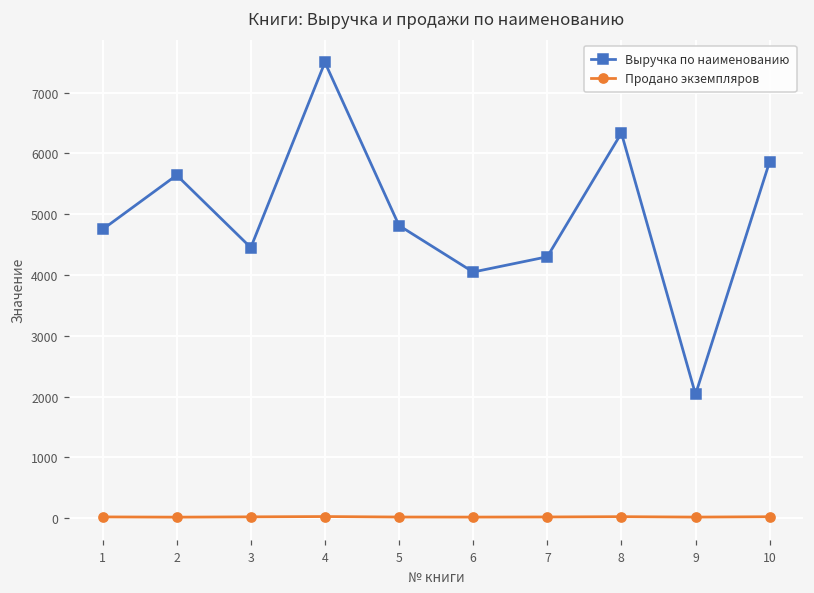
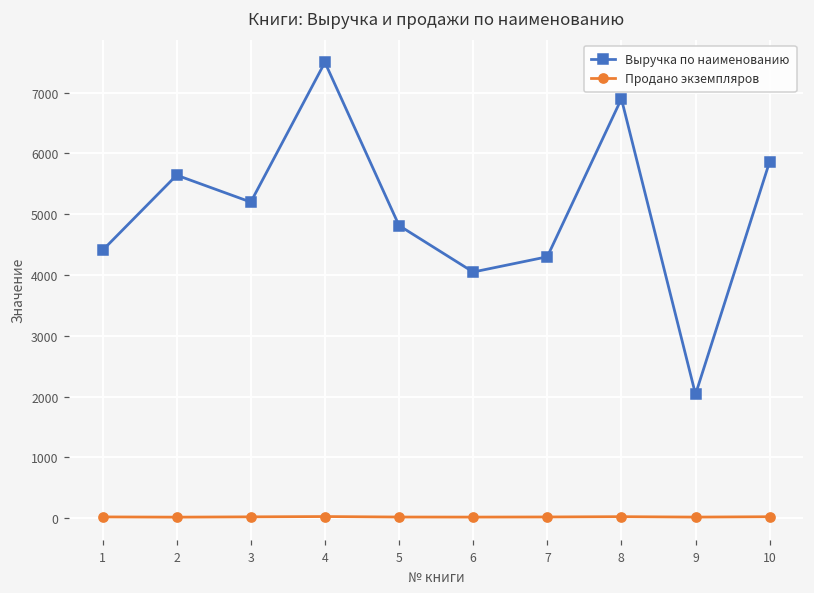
Выручка по наименованию, 1: 4800 -> 4400
Выручка по наименованию, 3: 4500 -> 5200
Выручка по наименованию, 8: 6300 -> 6900
